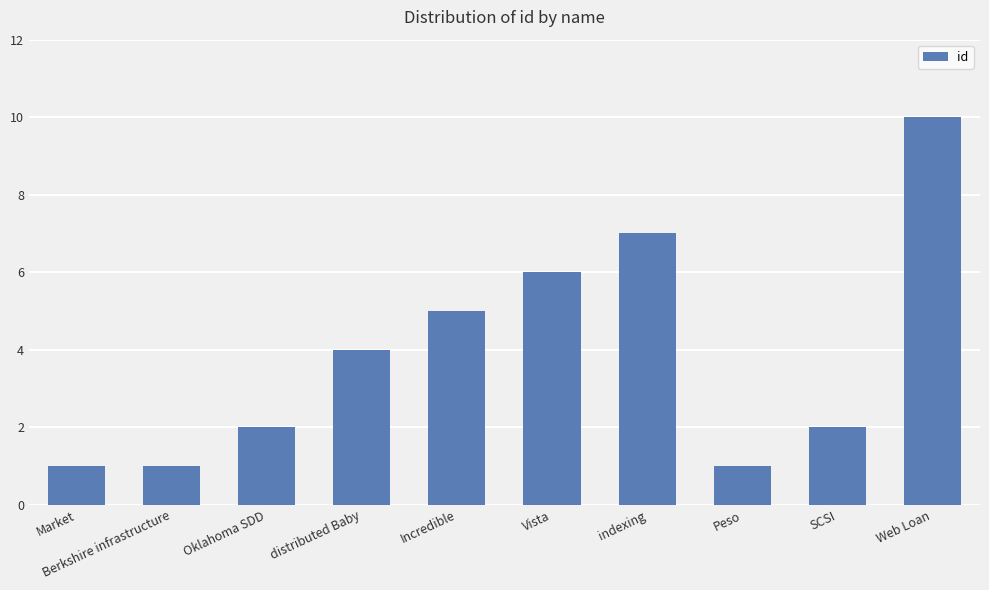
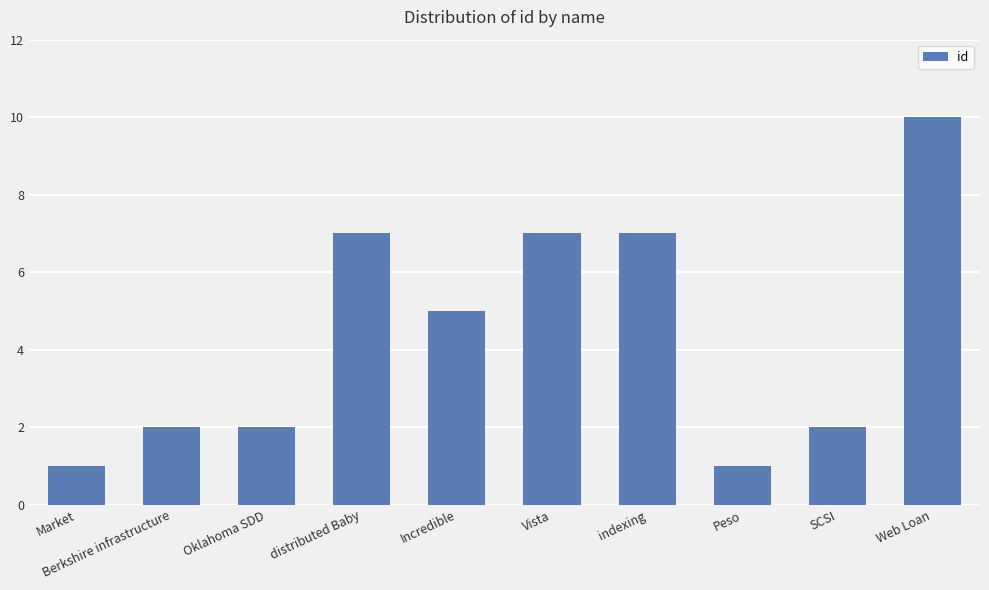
Berkshire infrastructure: 1 -> 2
distributed Baby: 4 -> 7
Vista: 6 -> 7
